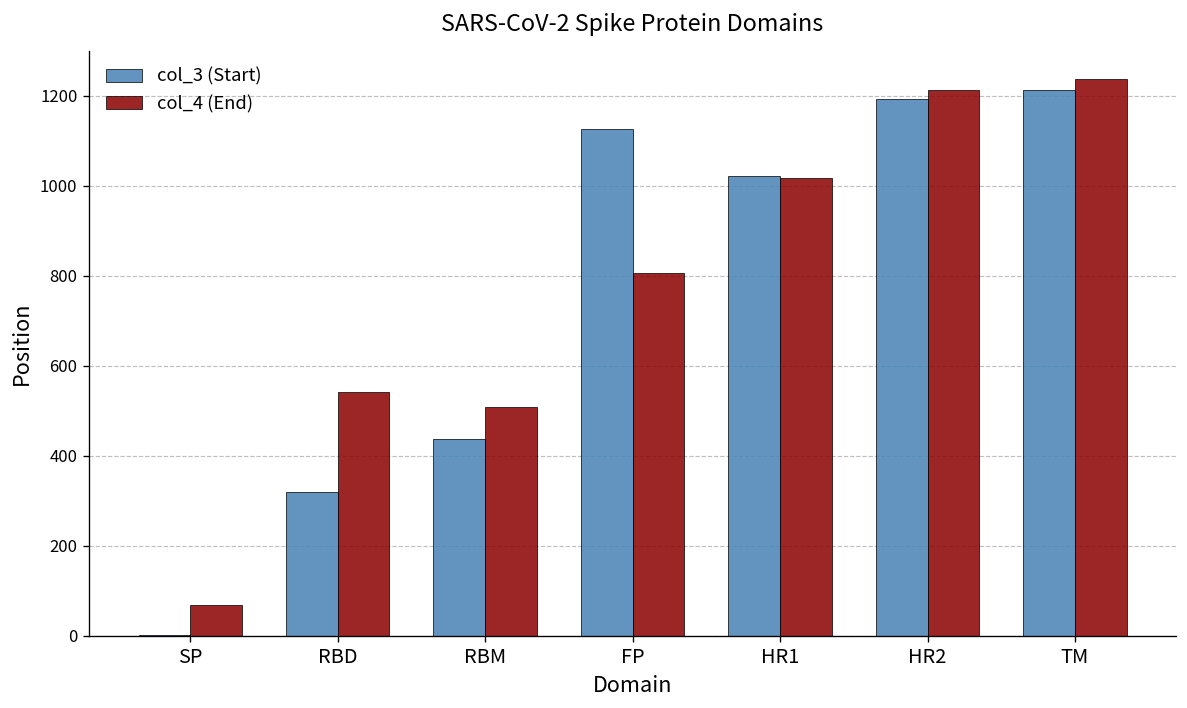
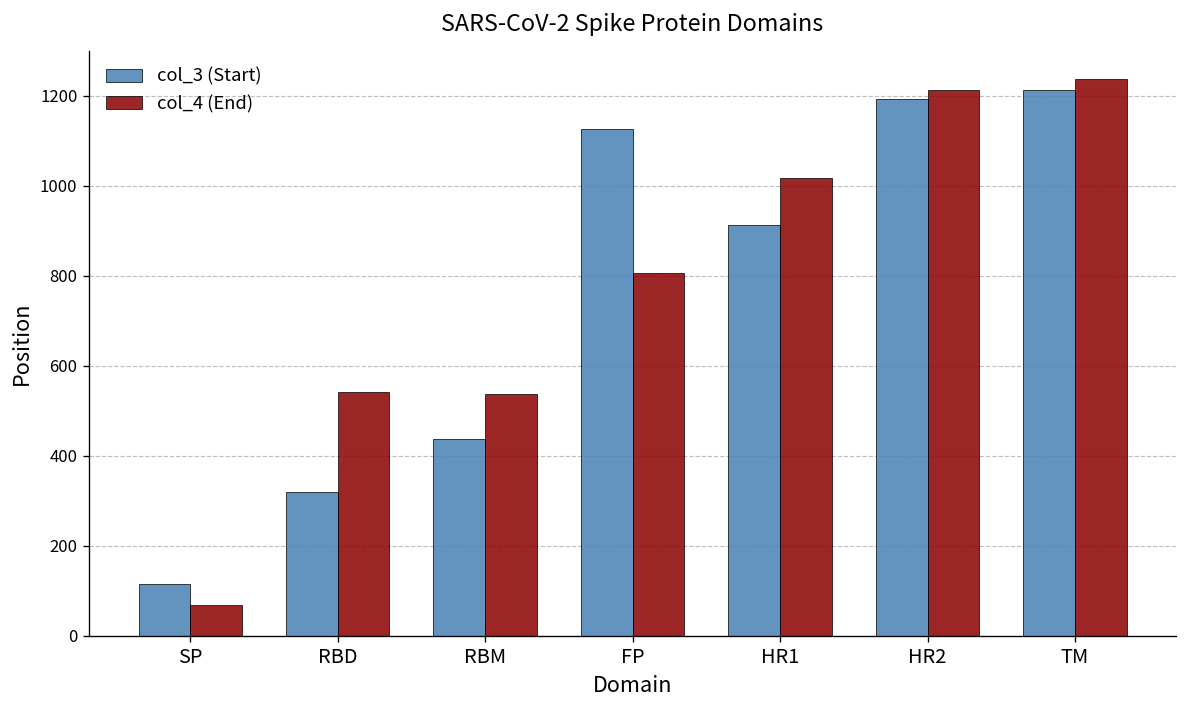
col_3 (Start), SP: 0 -> 120
col_4 (End), RBM: 510 -> 540
col_3 (Start), HR1: 1020 -> 910
